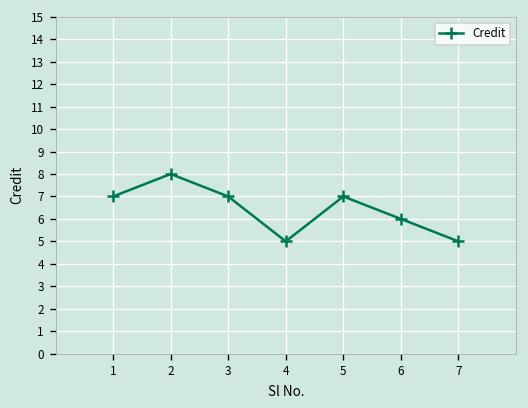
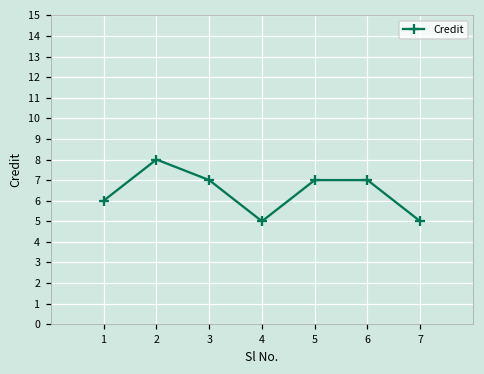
1: 7 -> 6
6: 6 -> 7
